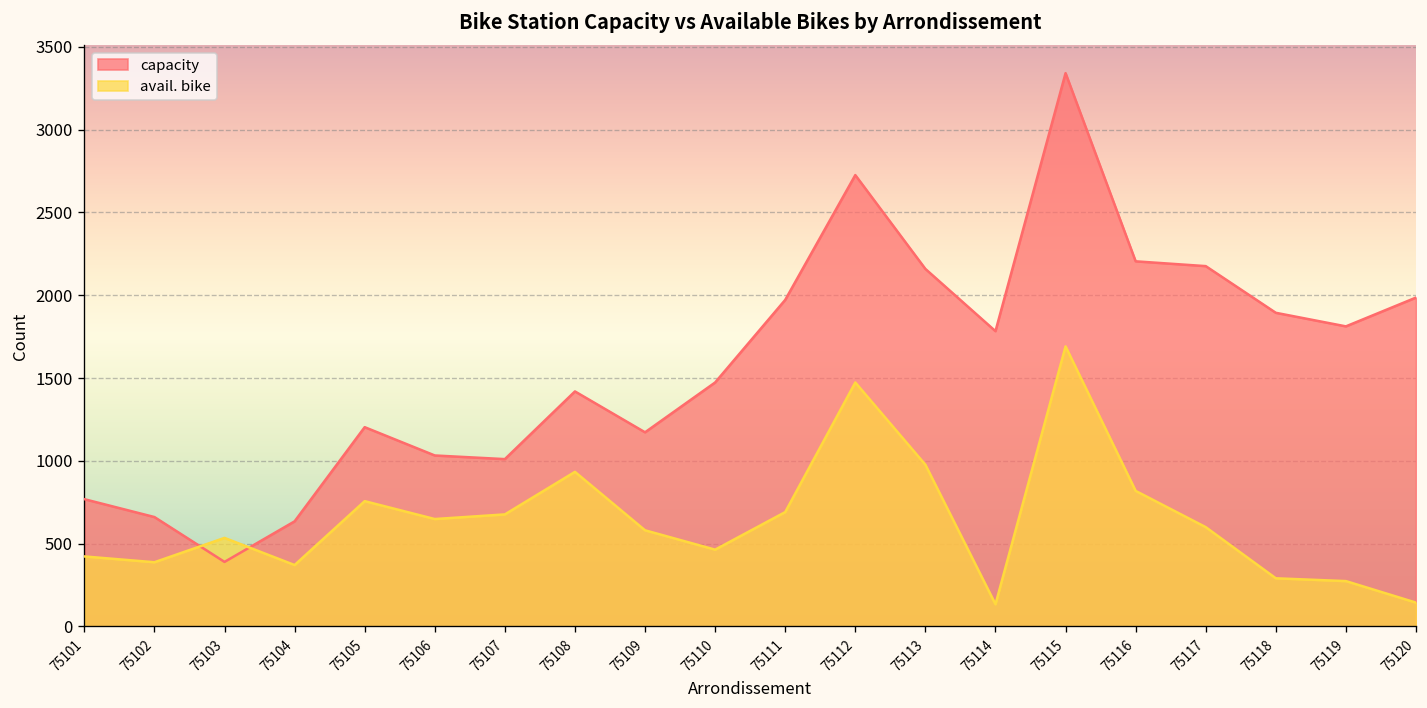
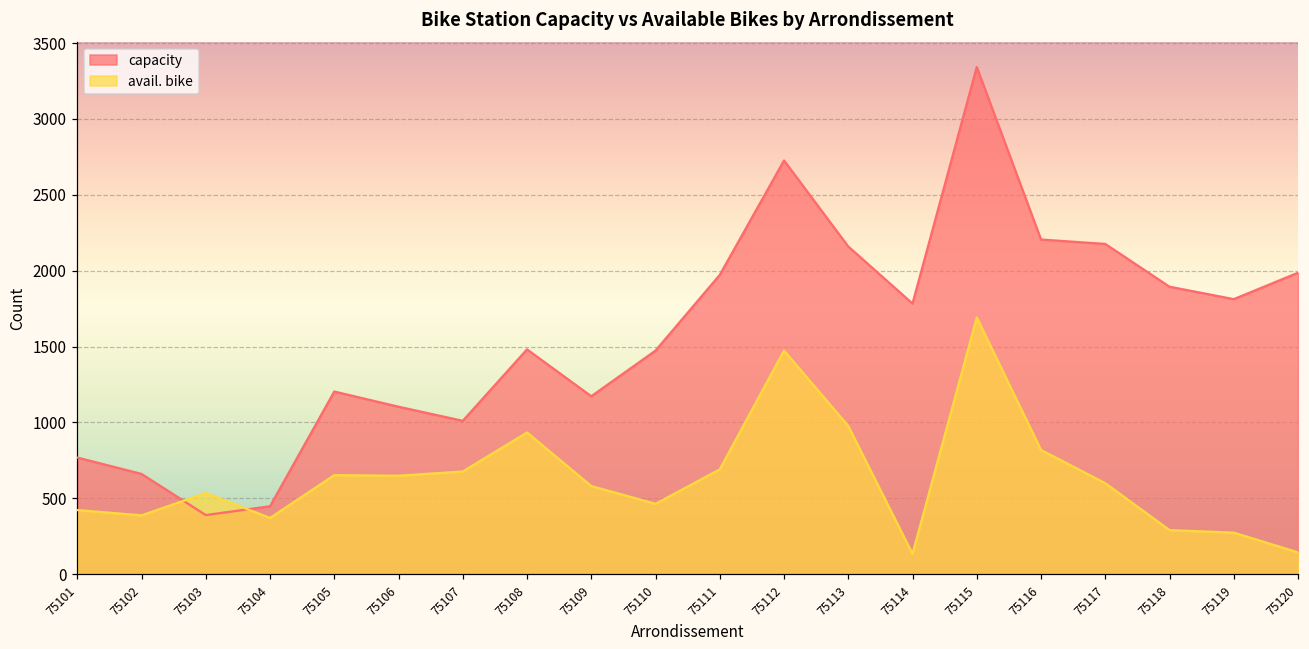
capacity, 75104: 630 -> 450
avail. bike, 75105: 760 -> 650
capacity, 75106: 1030 -> 1100
capacity, 75108: 1420 -> 1480
